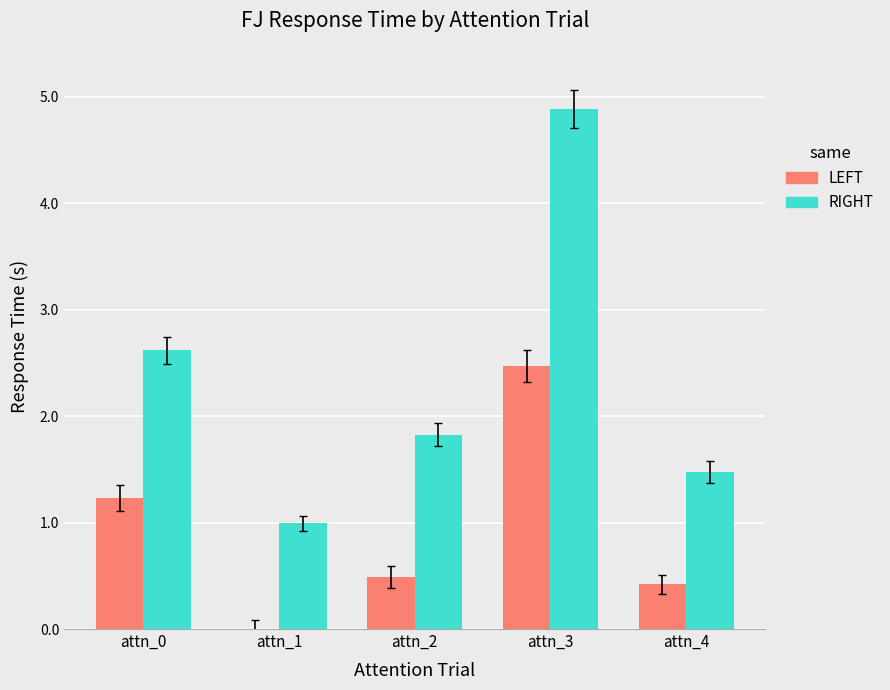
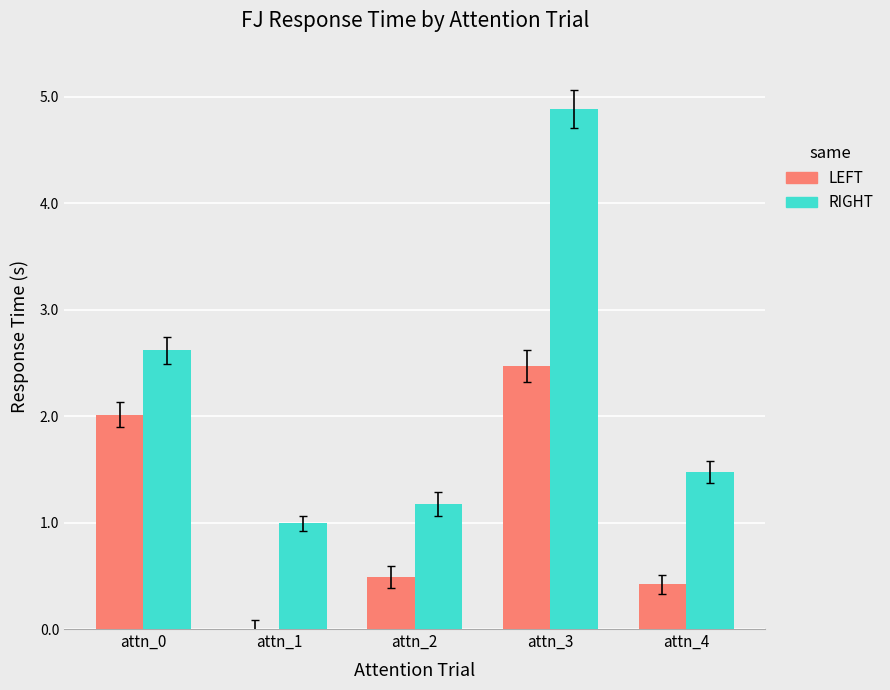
LEFT, attn_0: 1.23 -> 2.01
RIGHT, attn_2: 1.83 -> 1.17
